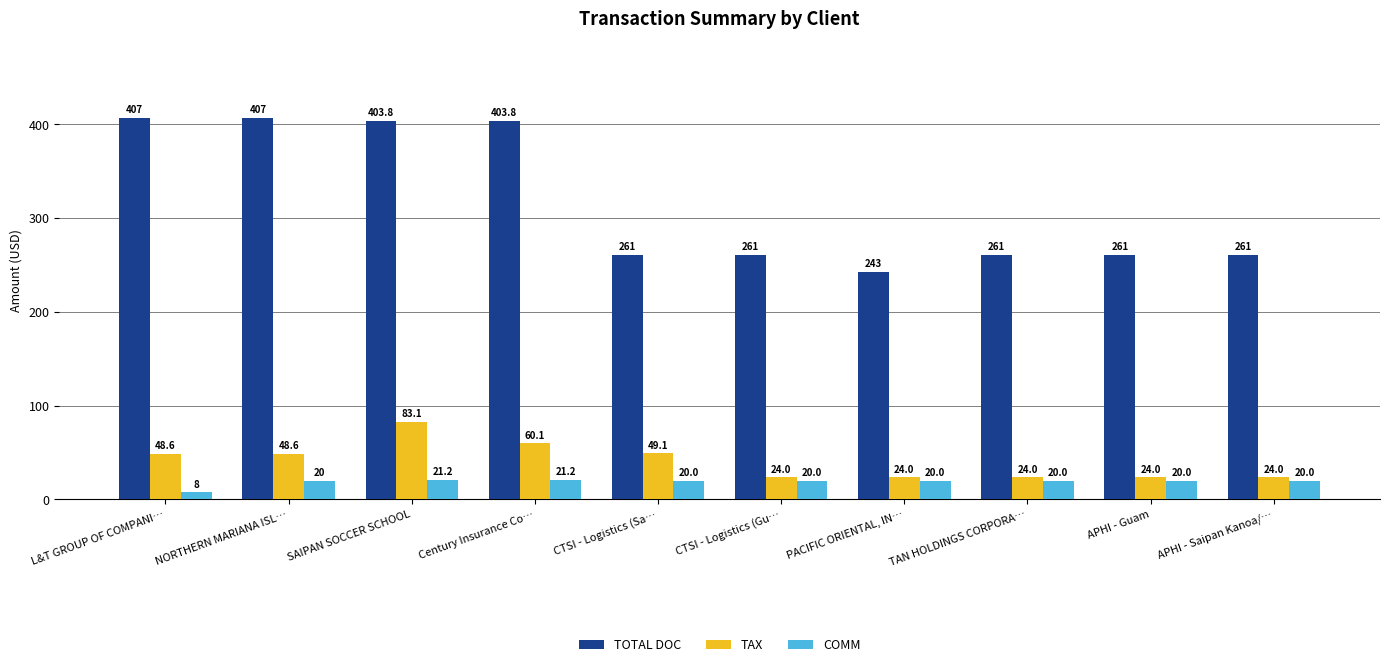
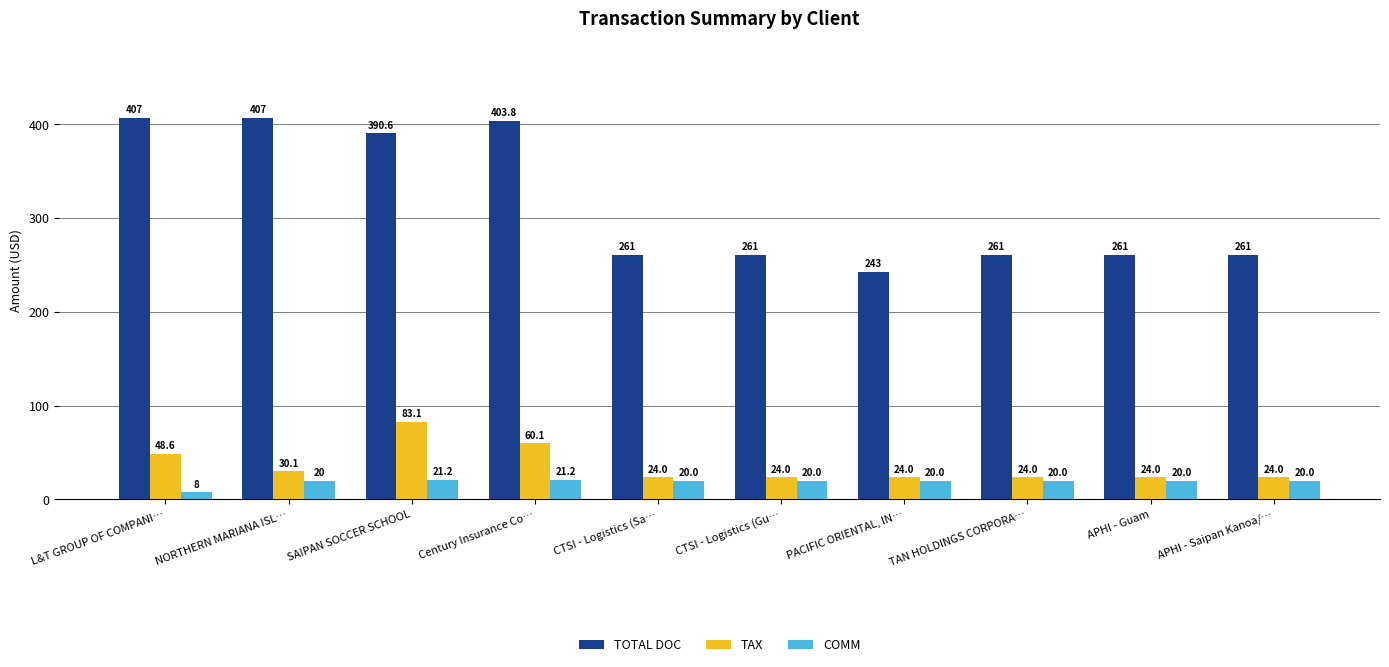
TAX, NORTHERN MARIANA ISL…: 48.6 -> 30.1
TOTAL DOC, SAIPAN SOCCER SCHOOL: 403.8 -> 390.6
TAX, CTSI - Logistics (Sa…: 49.1 -> 24.0
